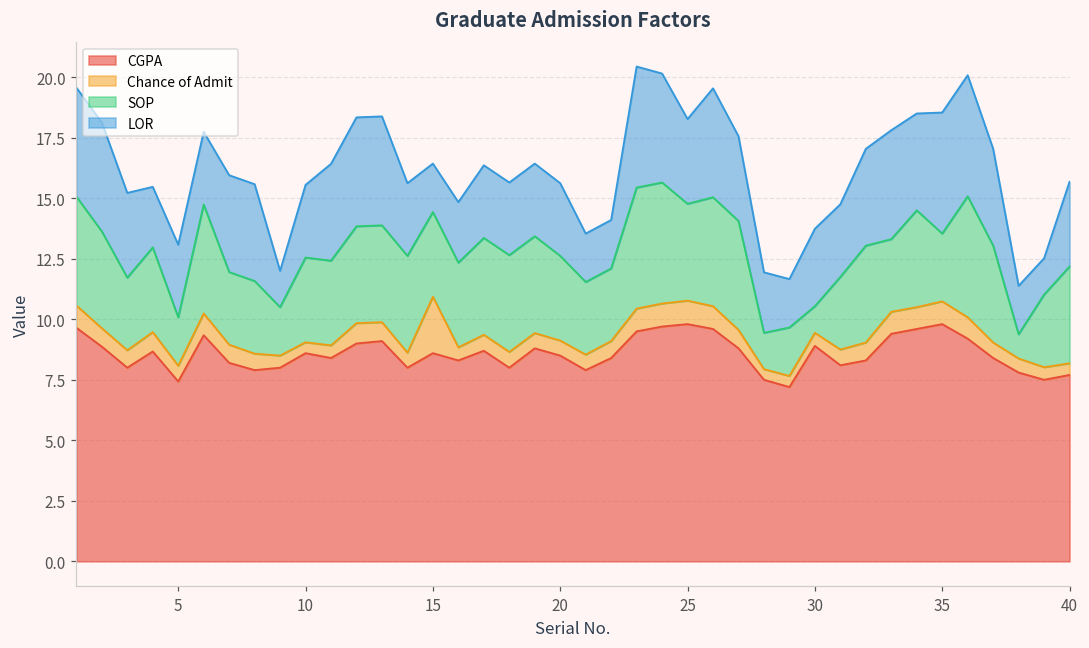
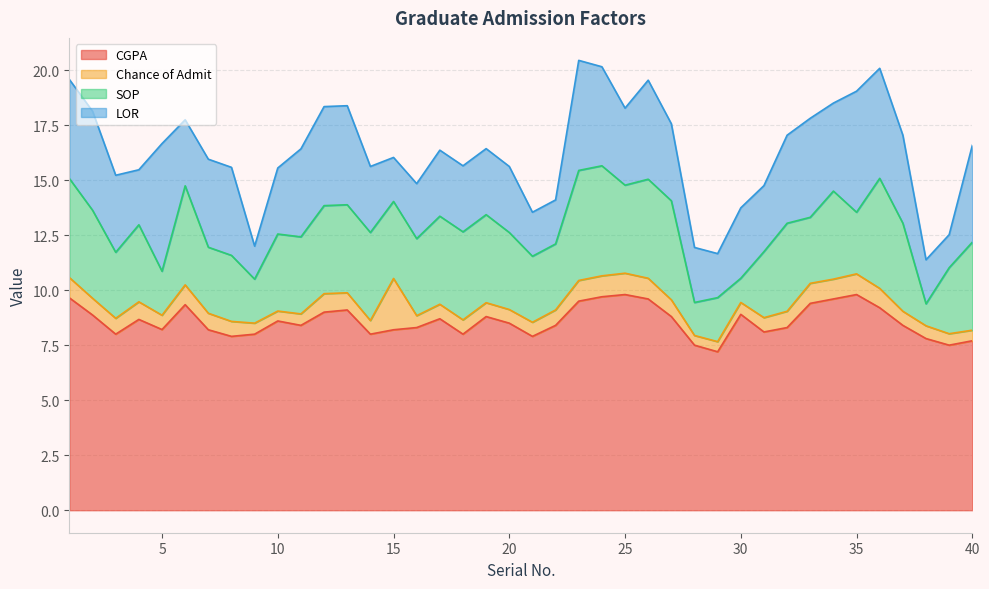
CGPA, 5: 7.4 -> 8.2
LOR, 5: 3.0 -> 5.8
CGPA, 15: 8.6 -> 8.2
LOR, 35: 5.0 -> 5.5
LOR, 40: 3.5 -> 4.4
